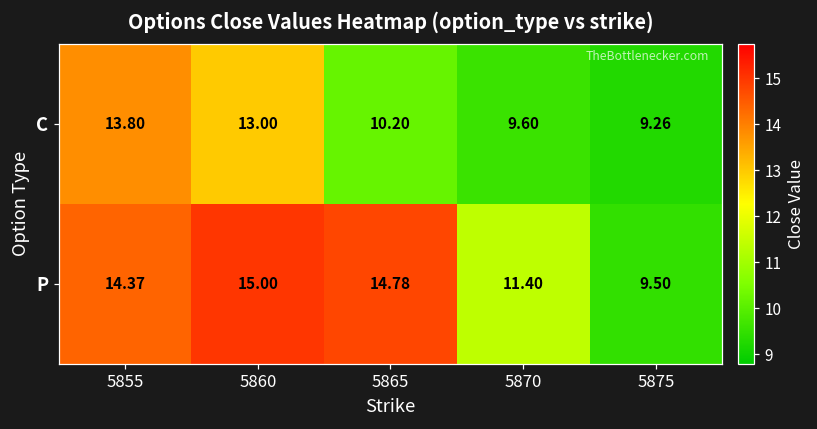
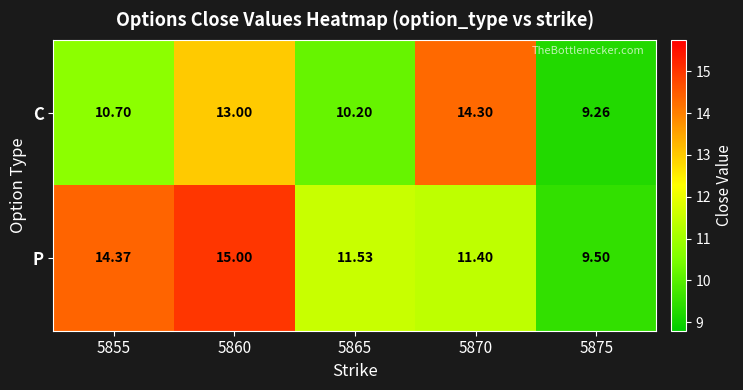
C, 5855: 13.80 -> 10.70
C, 5870: 9.60 -> 14.30
P, 5865: 14.78 -> 11.53
